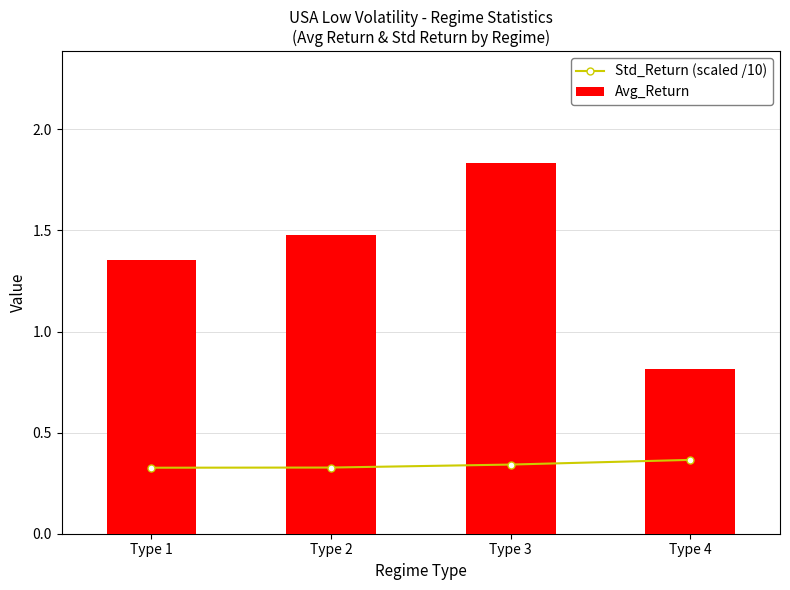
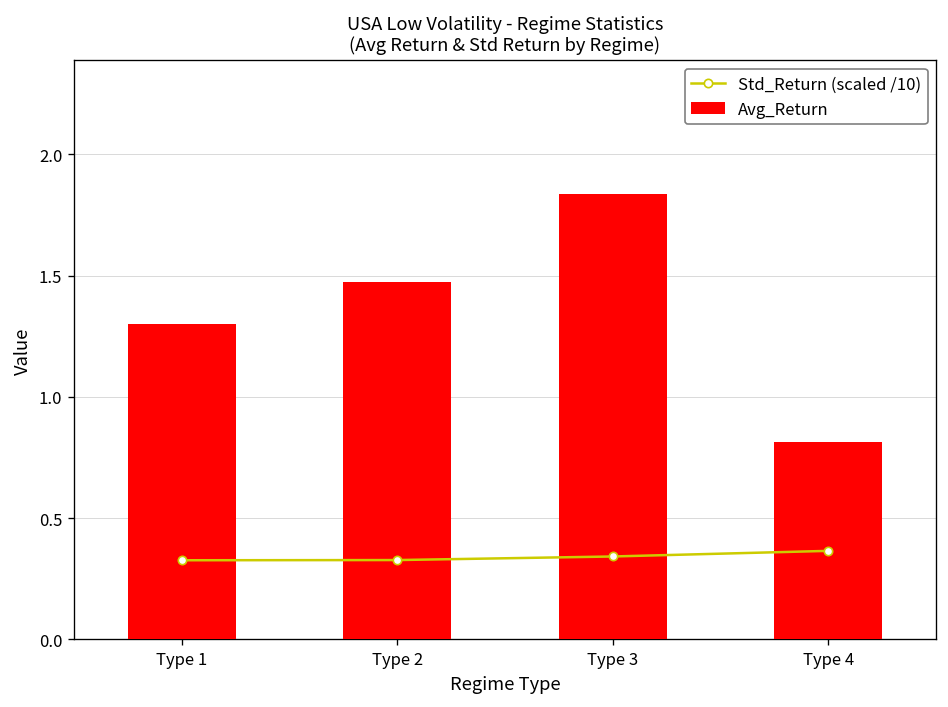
Avg_Return, Type 1: 1.35 -> 1.30
